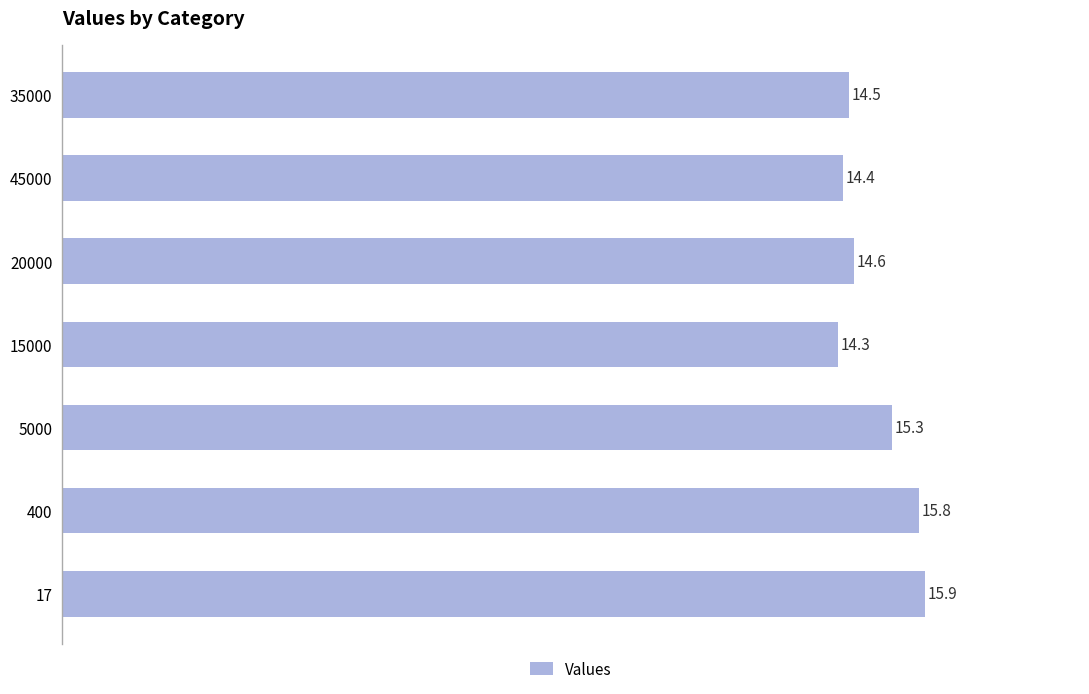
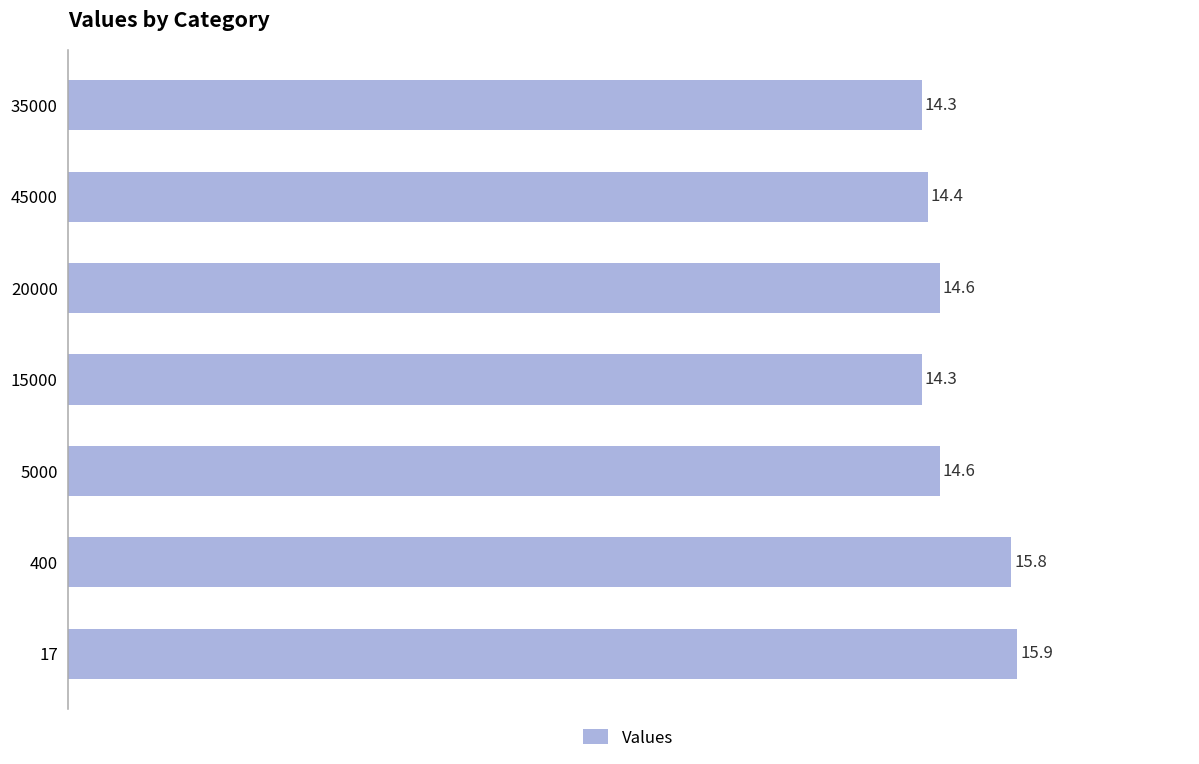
35000: 14.5 -> 14.3
5000: 15.3 -> 14.6
